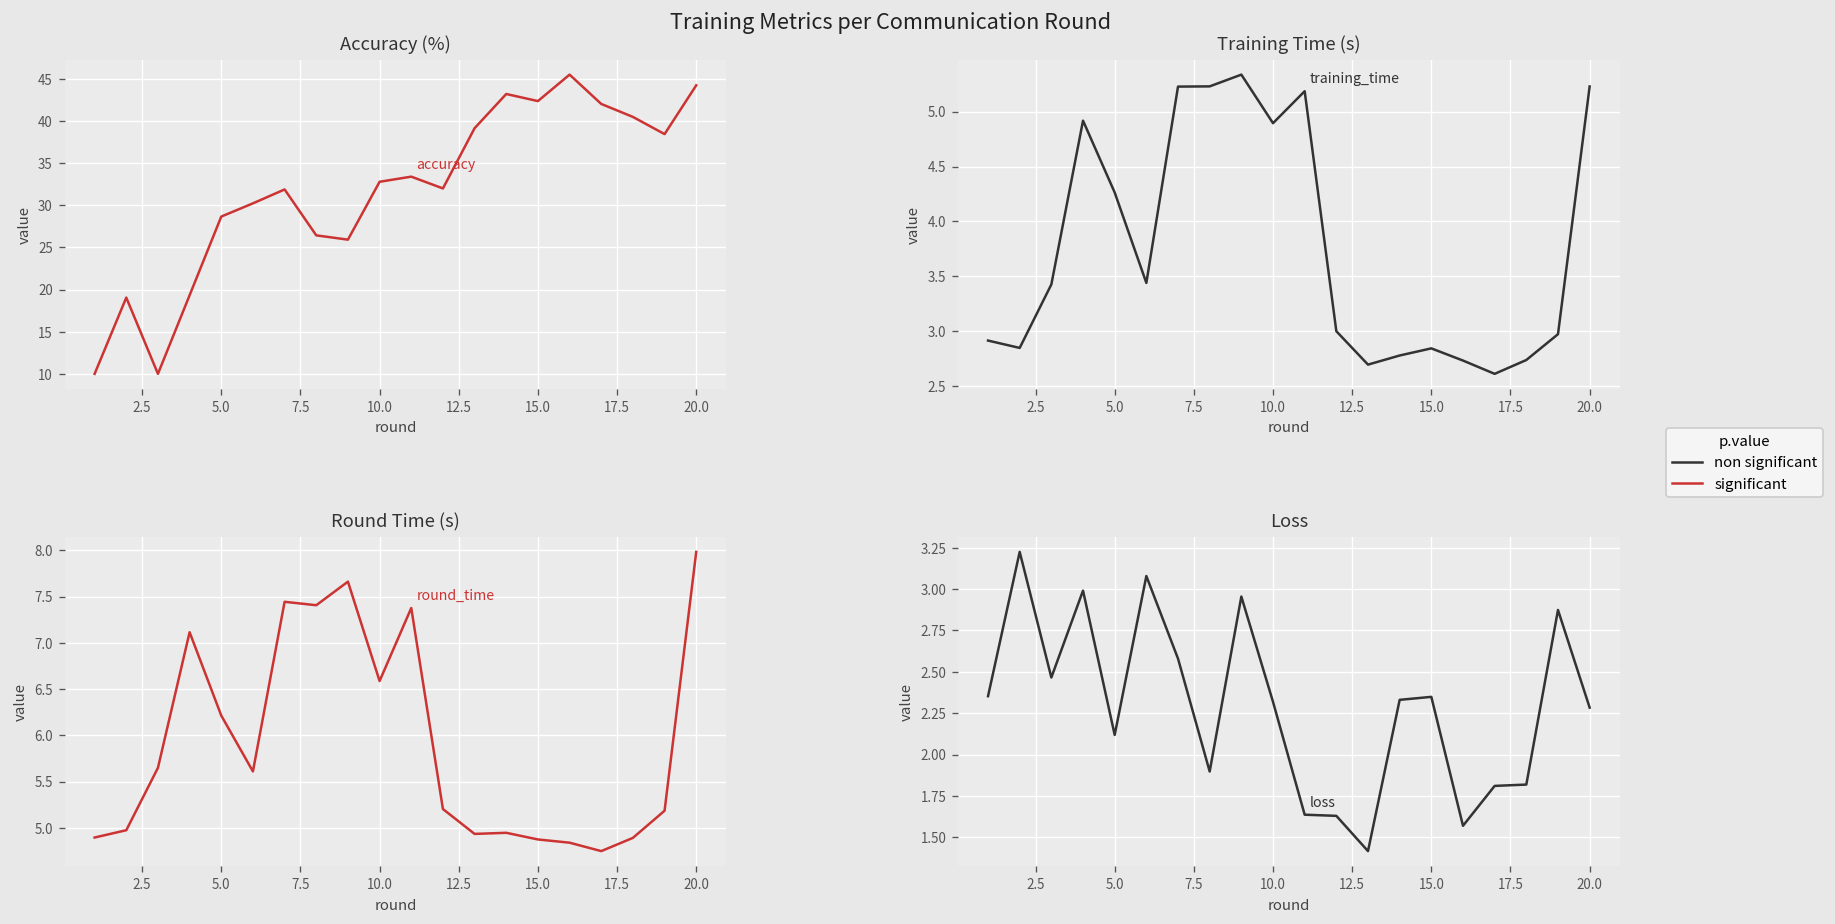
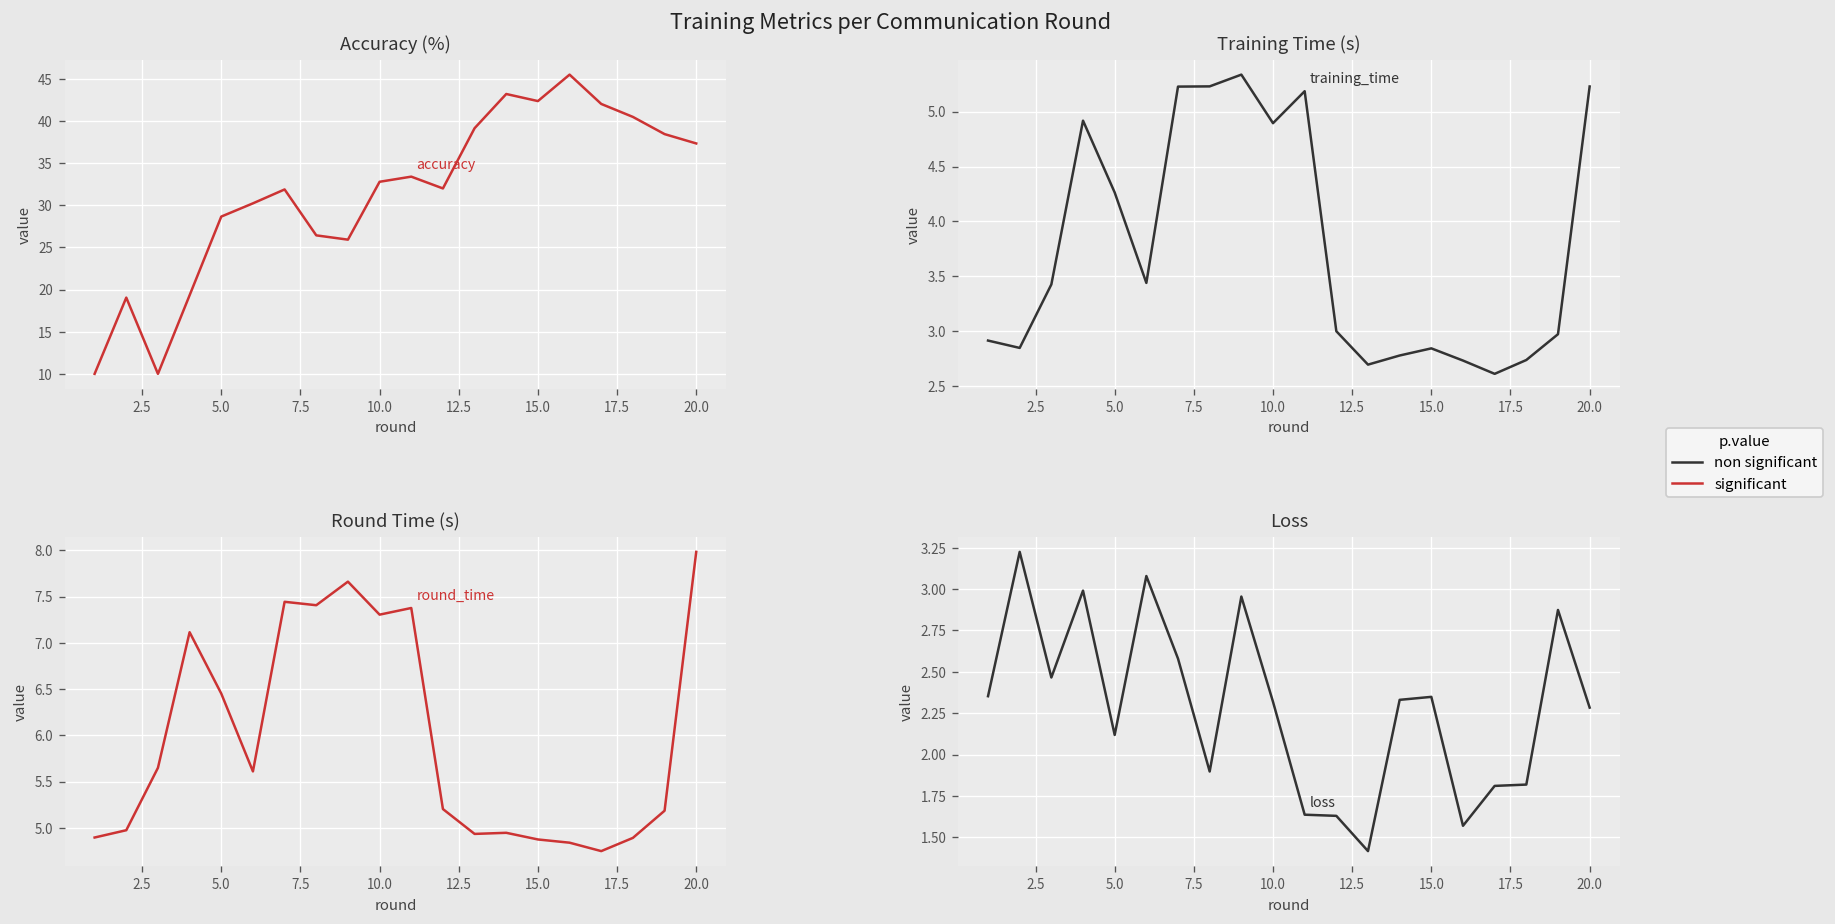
Accuracy (%), 20.0: 44 -> 37
Round Time (s), 5.0: 6.2 -> 6.5
Round Time (s), 10.0: 6.6 -> 7.3
